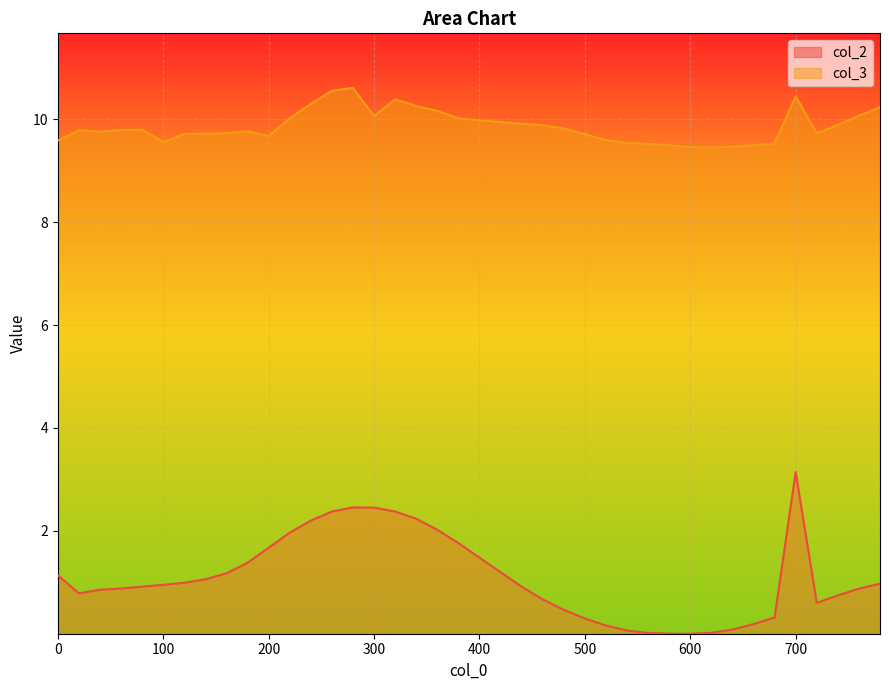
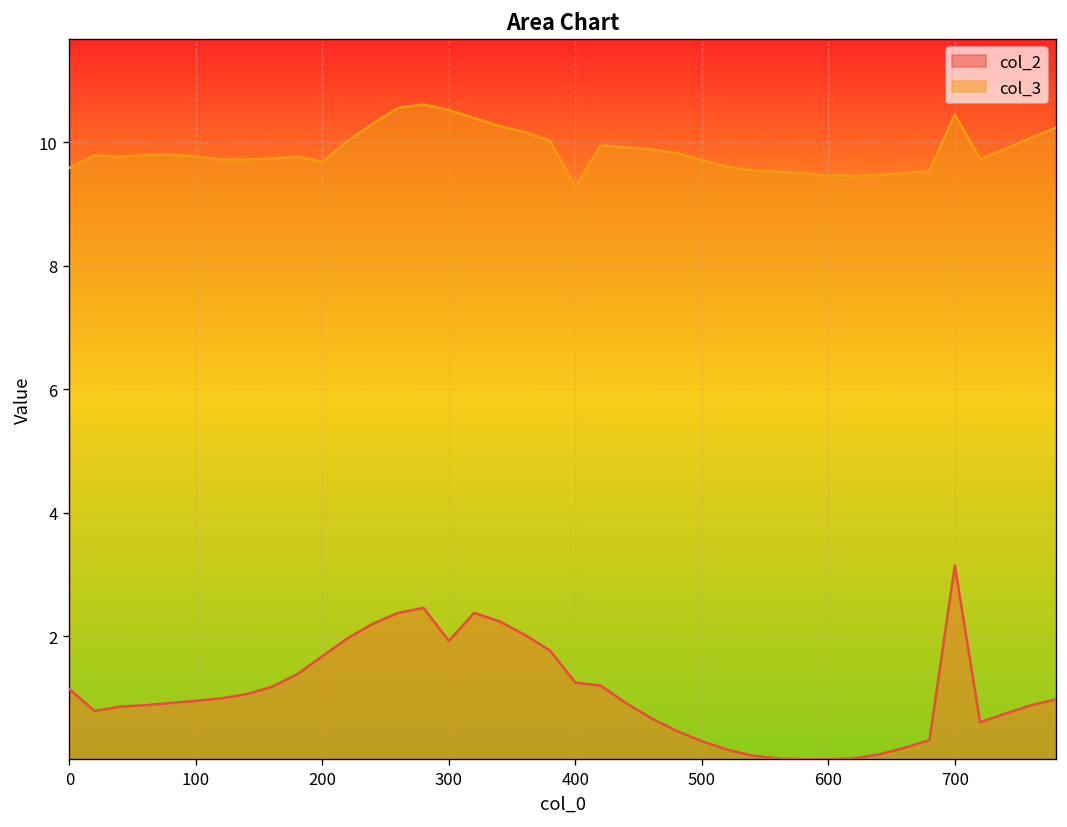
col_3, 100: 9.6 -> 9.8
col_2, 300: 2.5 -> 1.9
col_3, 300: 10.1 -> 10.5
col_2, 400: 1.5 -> 1.2
col_3, 400: 10.0 -> 9.3
